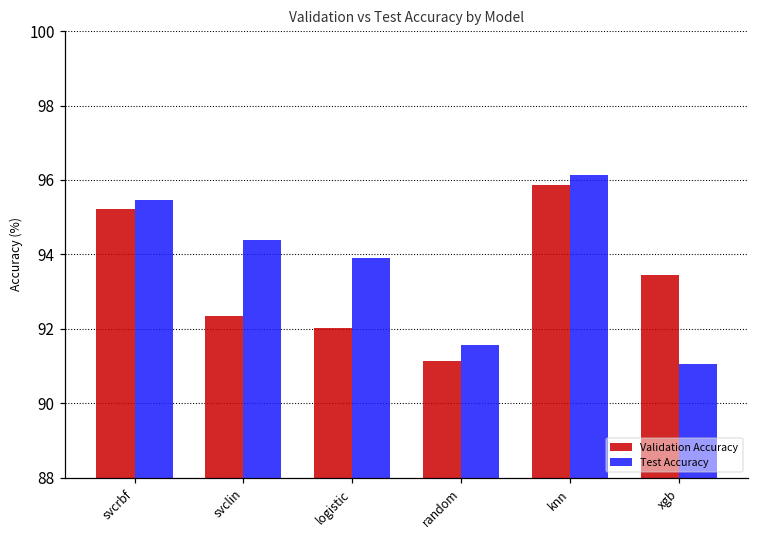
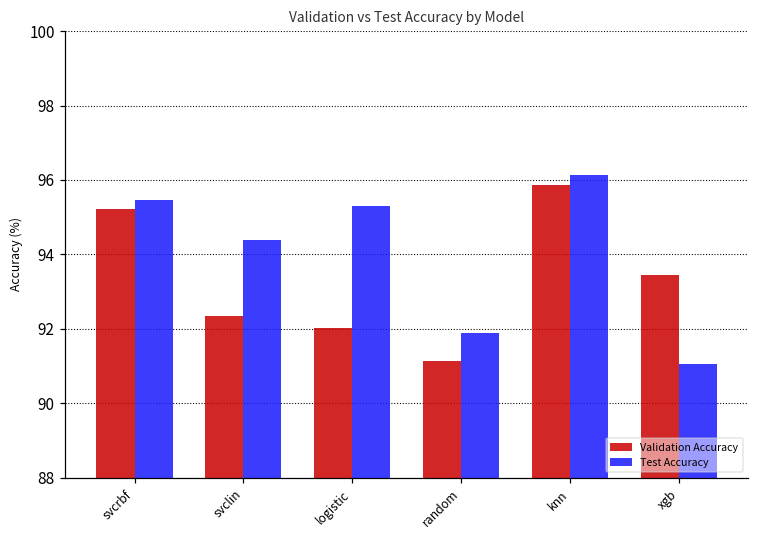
Test Accuracy, logistic: 93.9 -> 95.3
Test Accuracy, random: 91.6 -> 91.9
